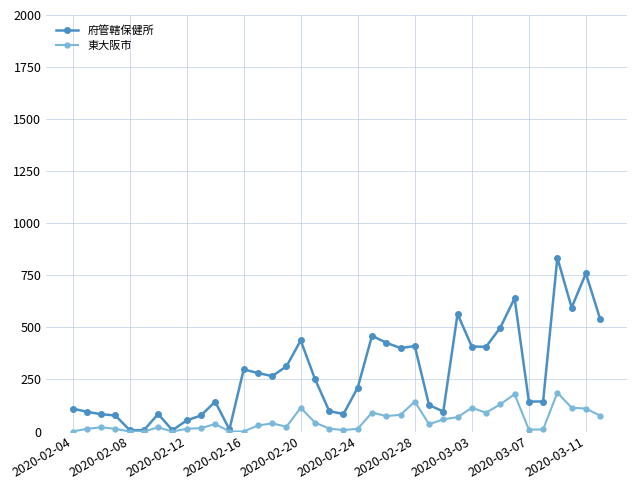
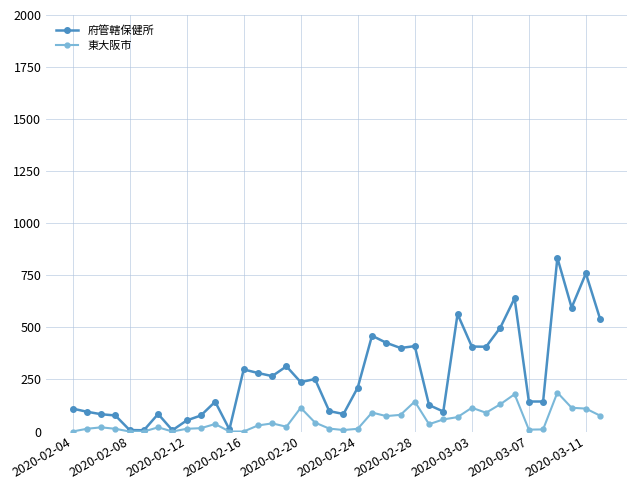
府管轄保健所, 2020-02-20: 440 -> 240
